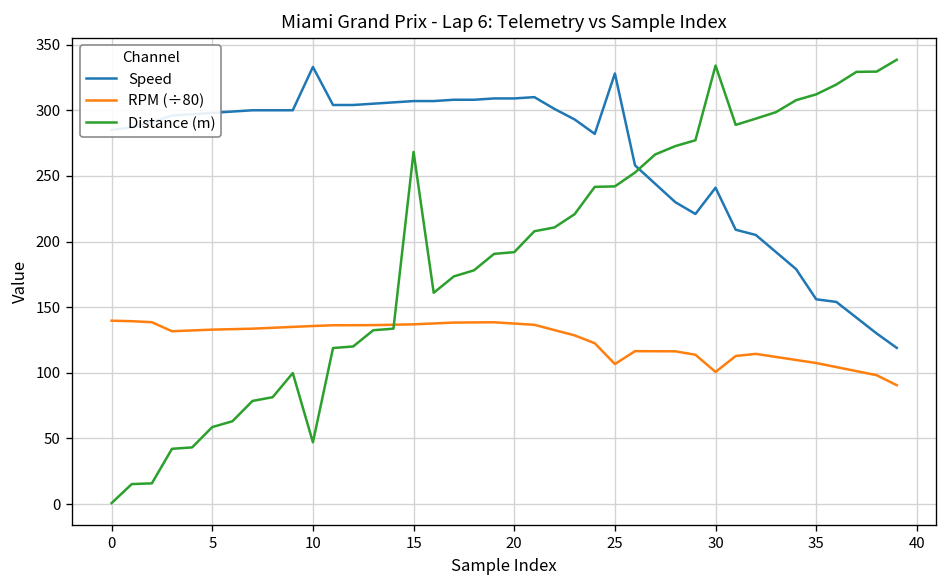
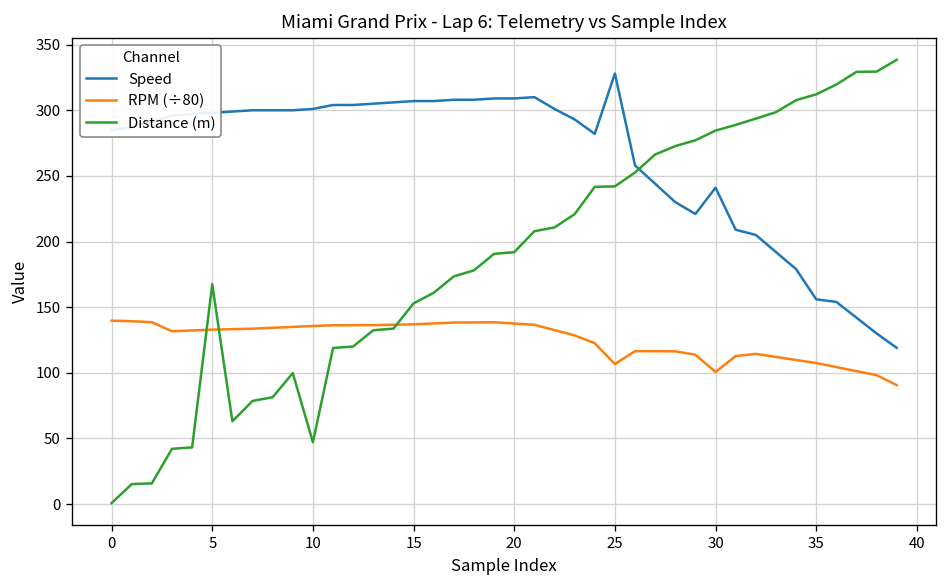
Distance (m), 5: 59 -> 168
Speed, 10: 333 -> 301
Distance (m), 15: 268 -> 153
Distance (m), 30: 334 -> 285
